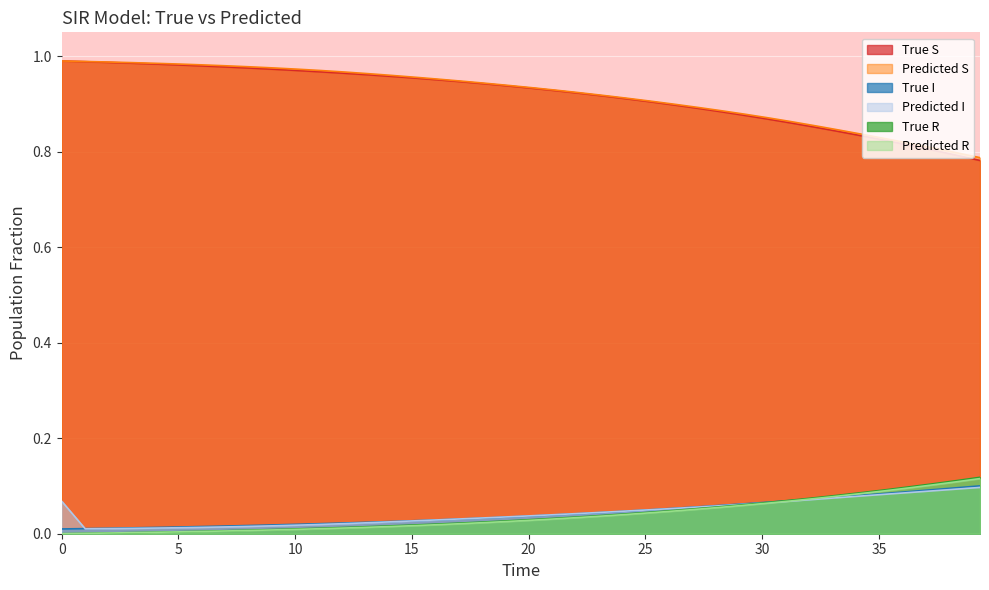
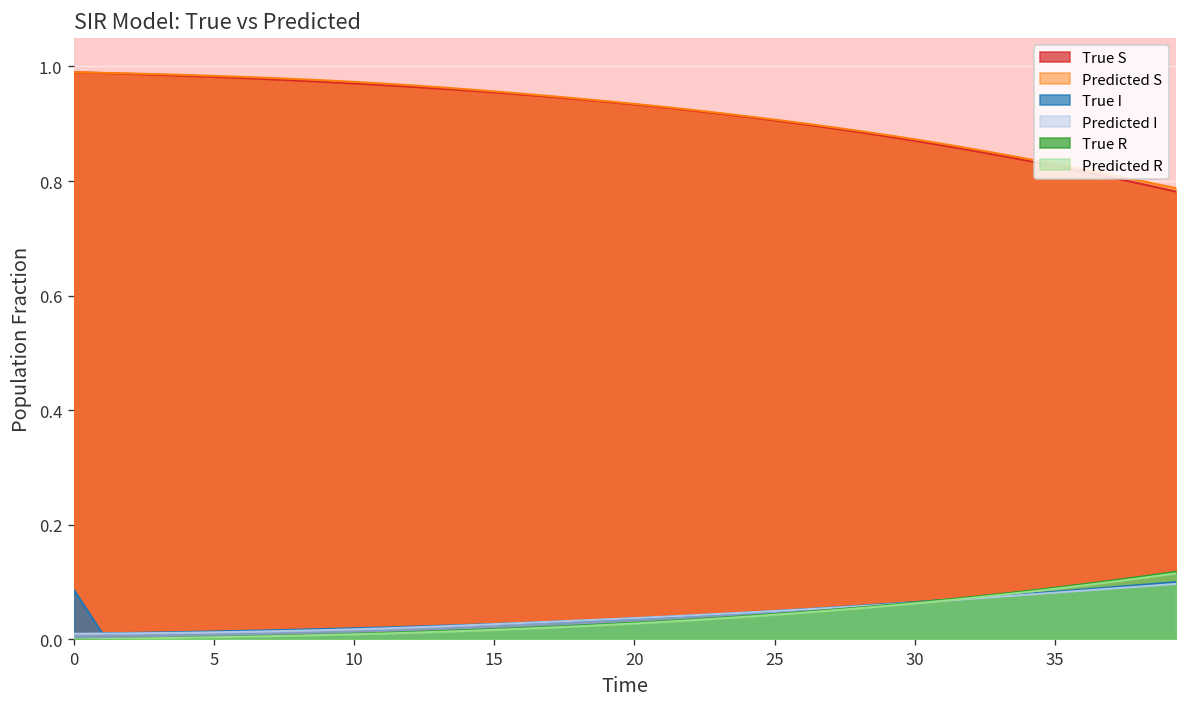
True I, 0: 0.01 -> 0.09
Predicted I, 0: 0.07 -> 0.01
